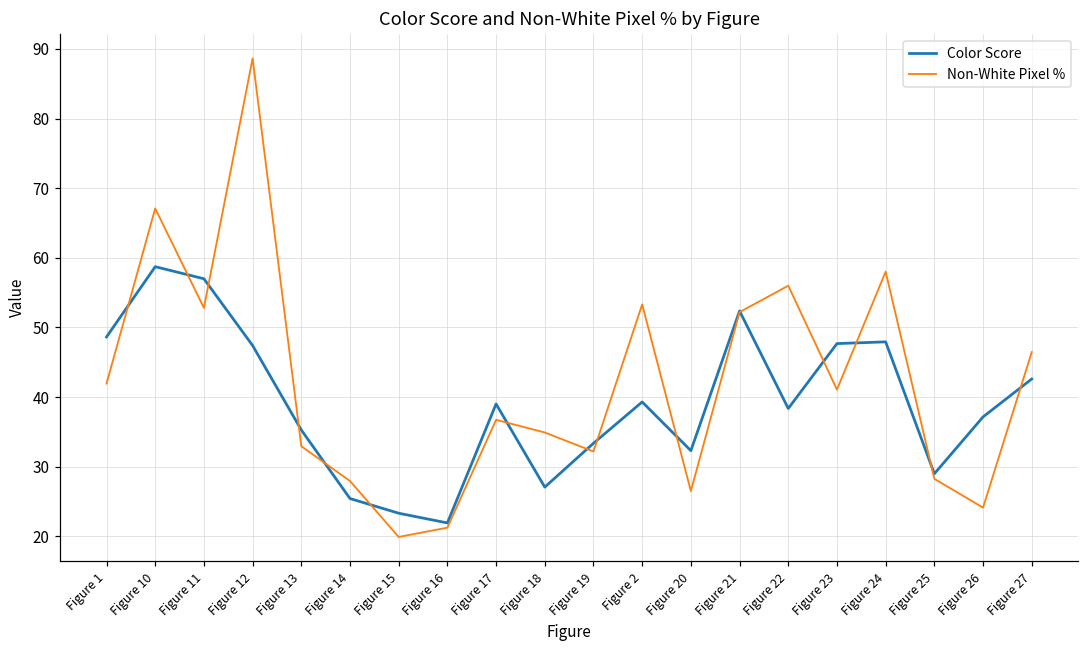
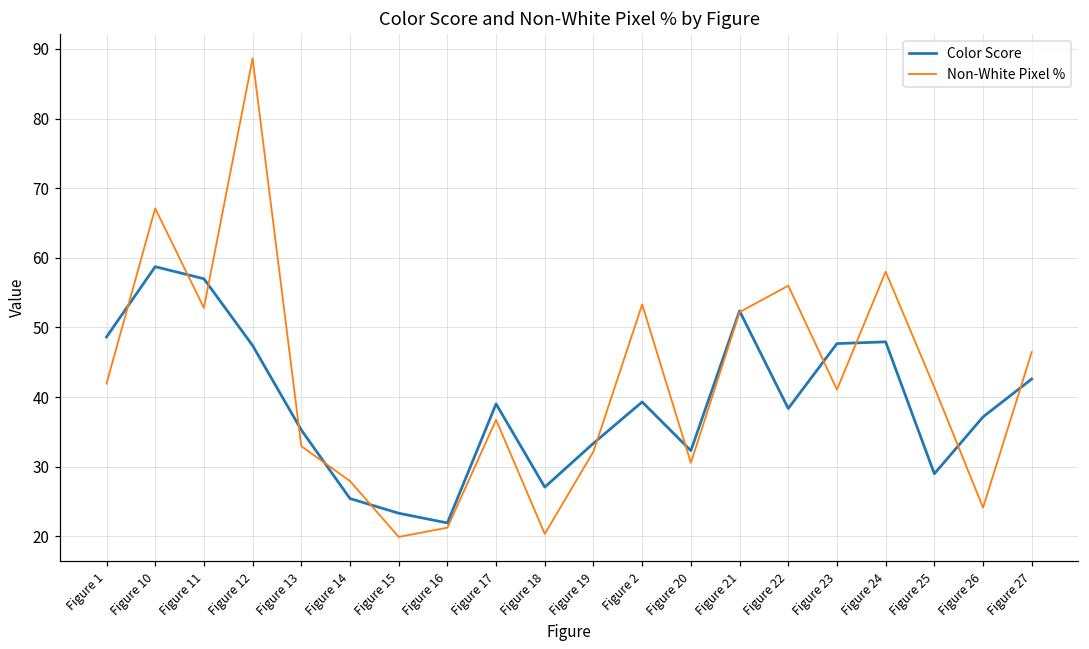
Non-White Pixel %, Figure 18: 35 -> 20
Non-White Pixel %, Figure 20: 27 -> 31
Non-White Pixel %, Figure 25: 28 -> 41
